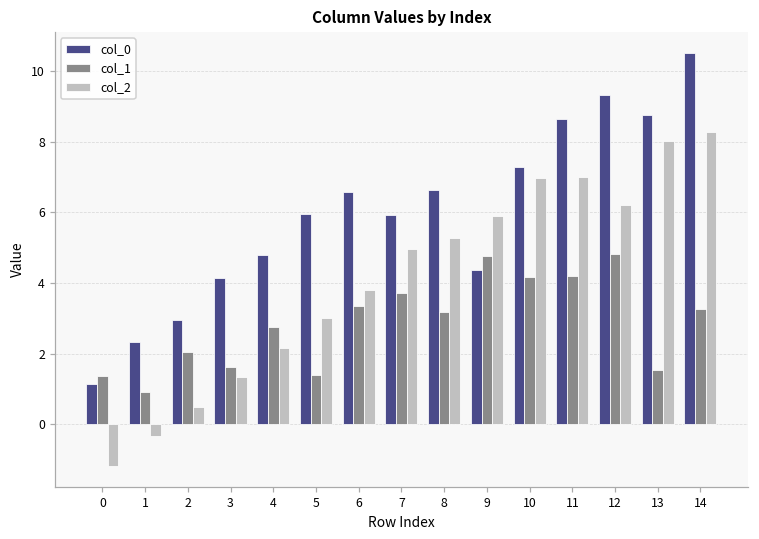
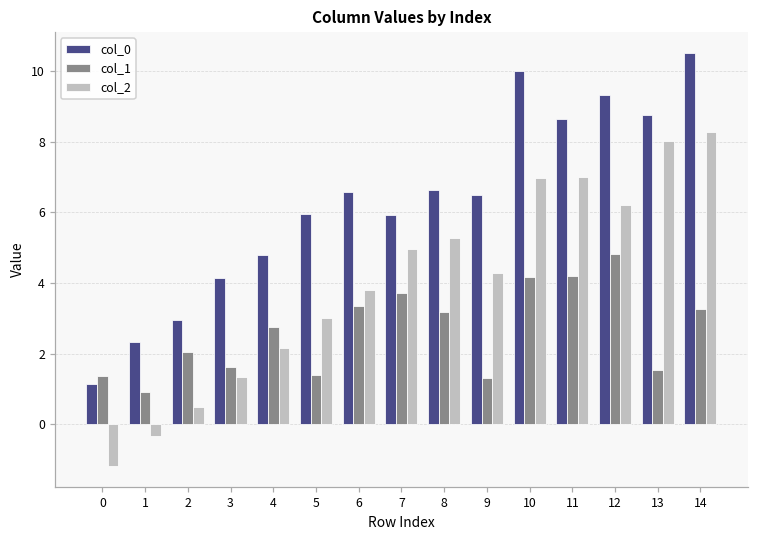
col_0, 9: 4.4 -> 6.5
col_1, 9: 4.8 -> 1.3
col_2, 9: 5.9 -> 4.3
col_0, 10: 7.3 -> 10.0
